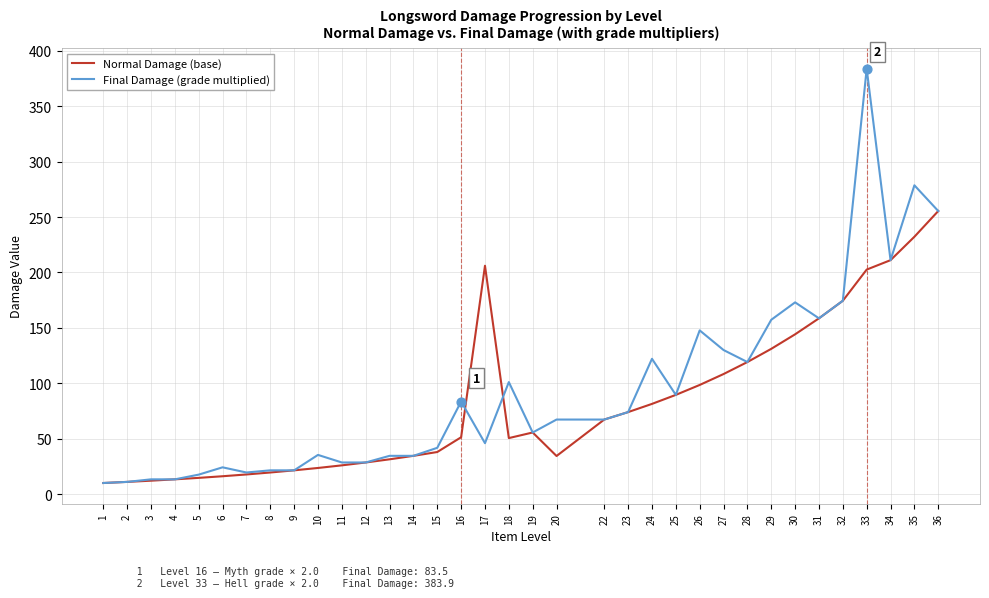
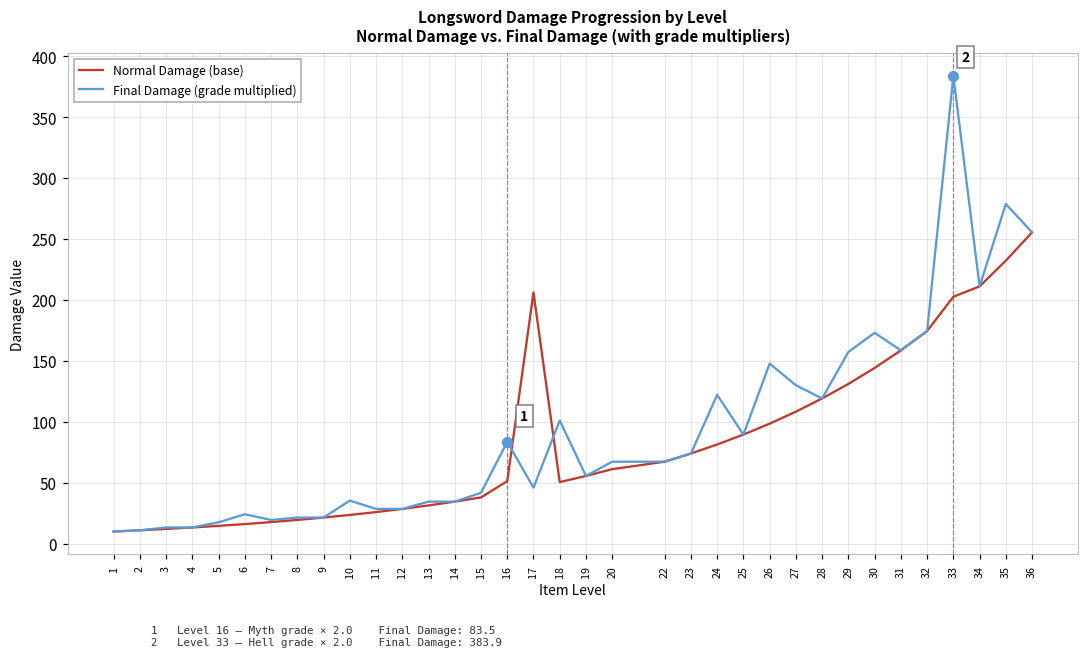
Normal Damage (base), 20: 34 -> 61
